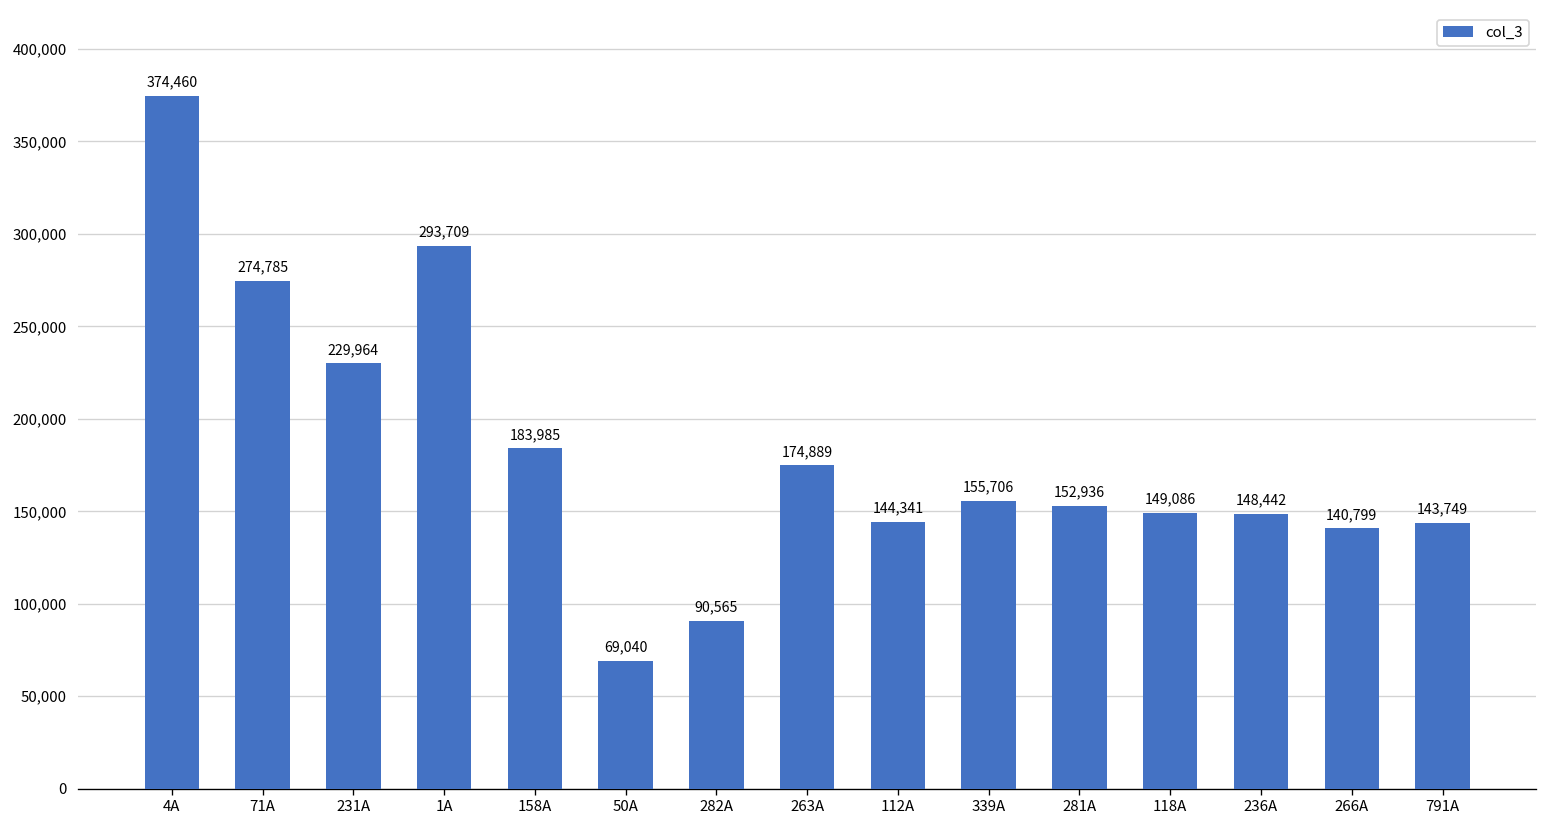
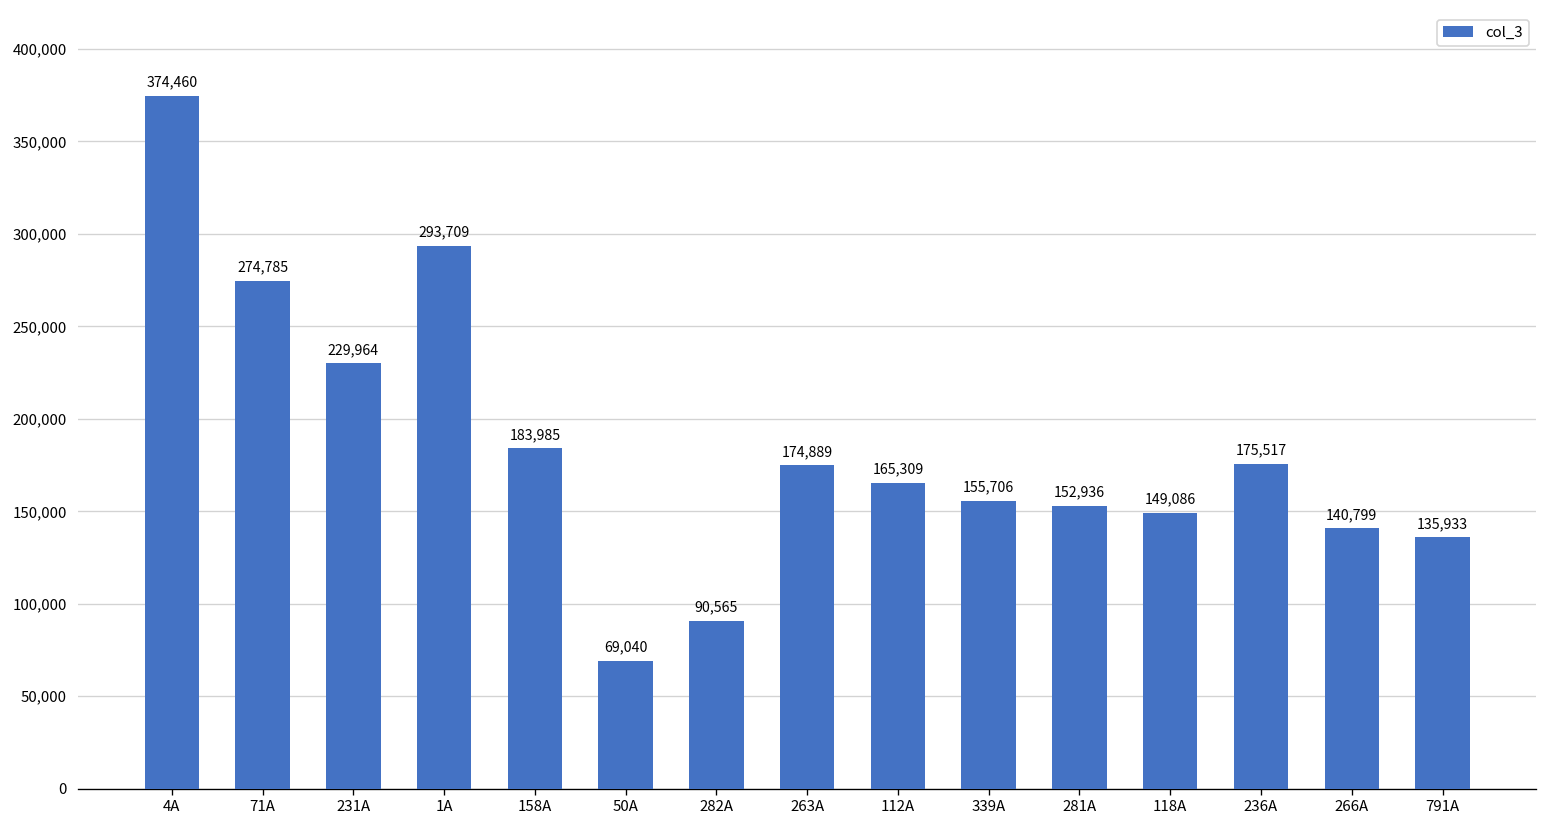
112A: 144,341 -> 165,309
236A: 148,442 -> 175,517
791A: 143,749 -> 135,933
